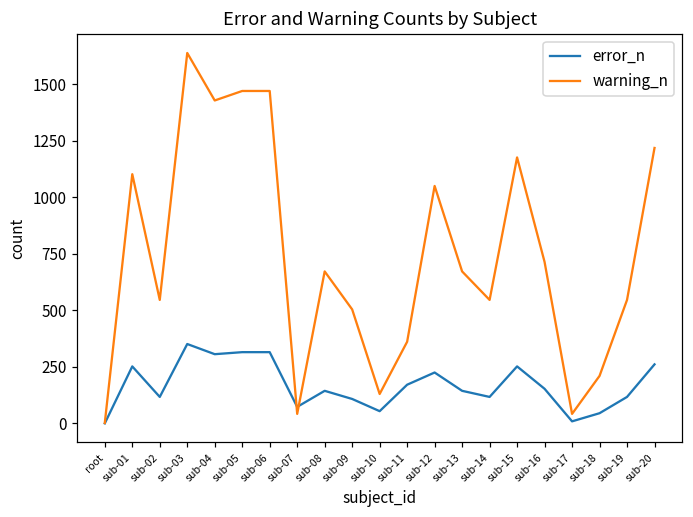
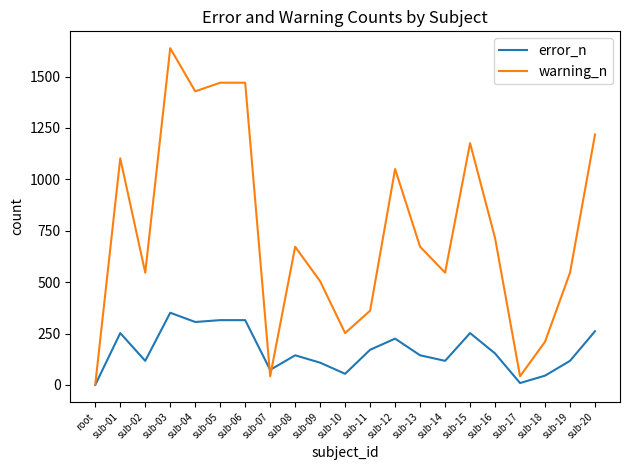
warning_n, sub-10: 130 -> 250
